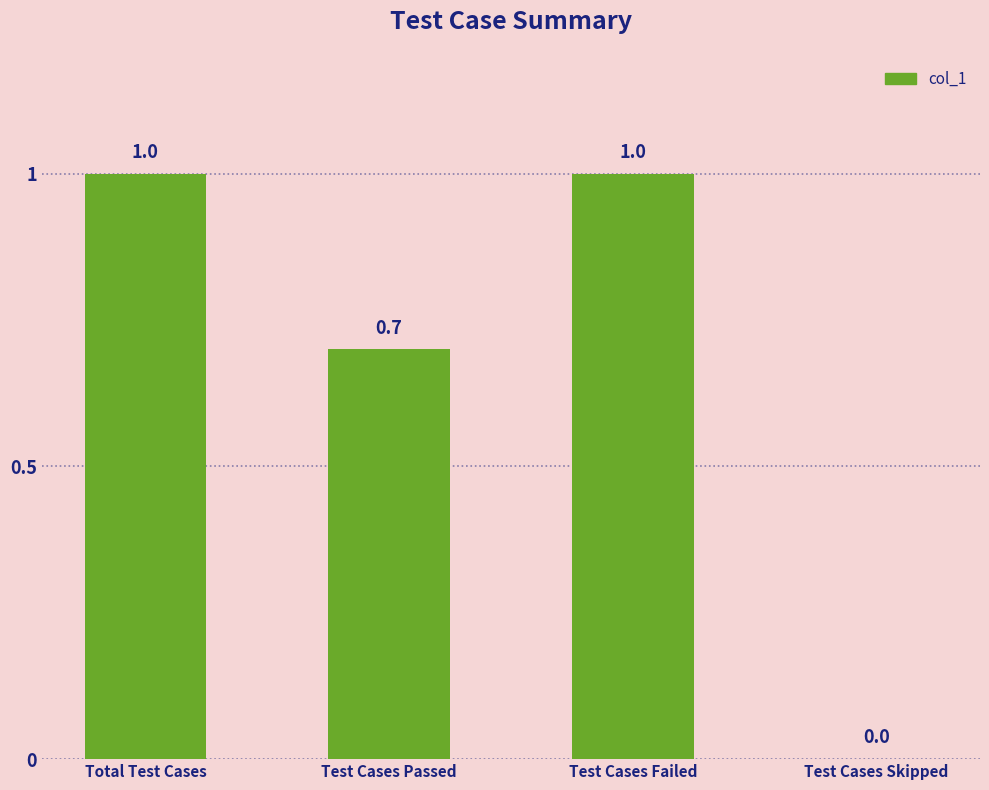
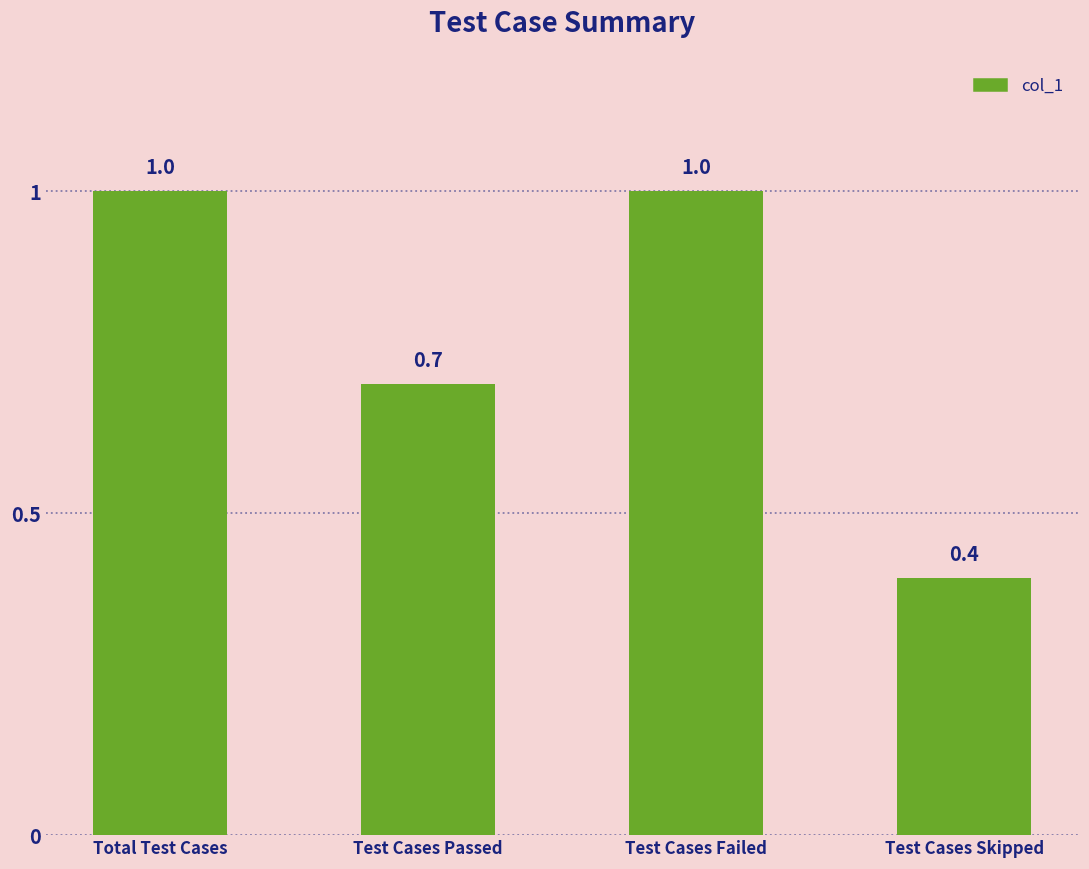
Test Cases Skipped: 0.0 -> 0.4
